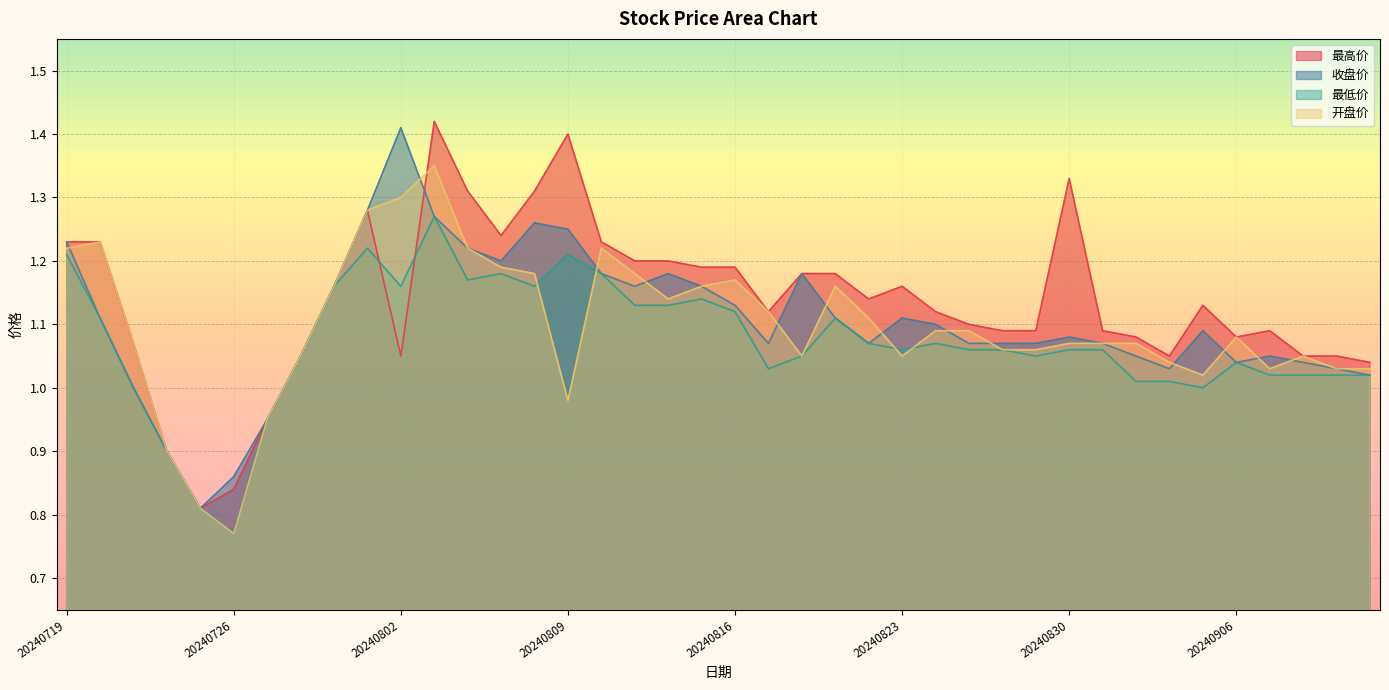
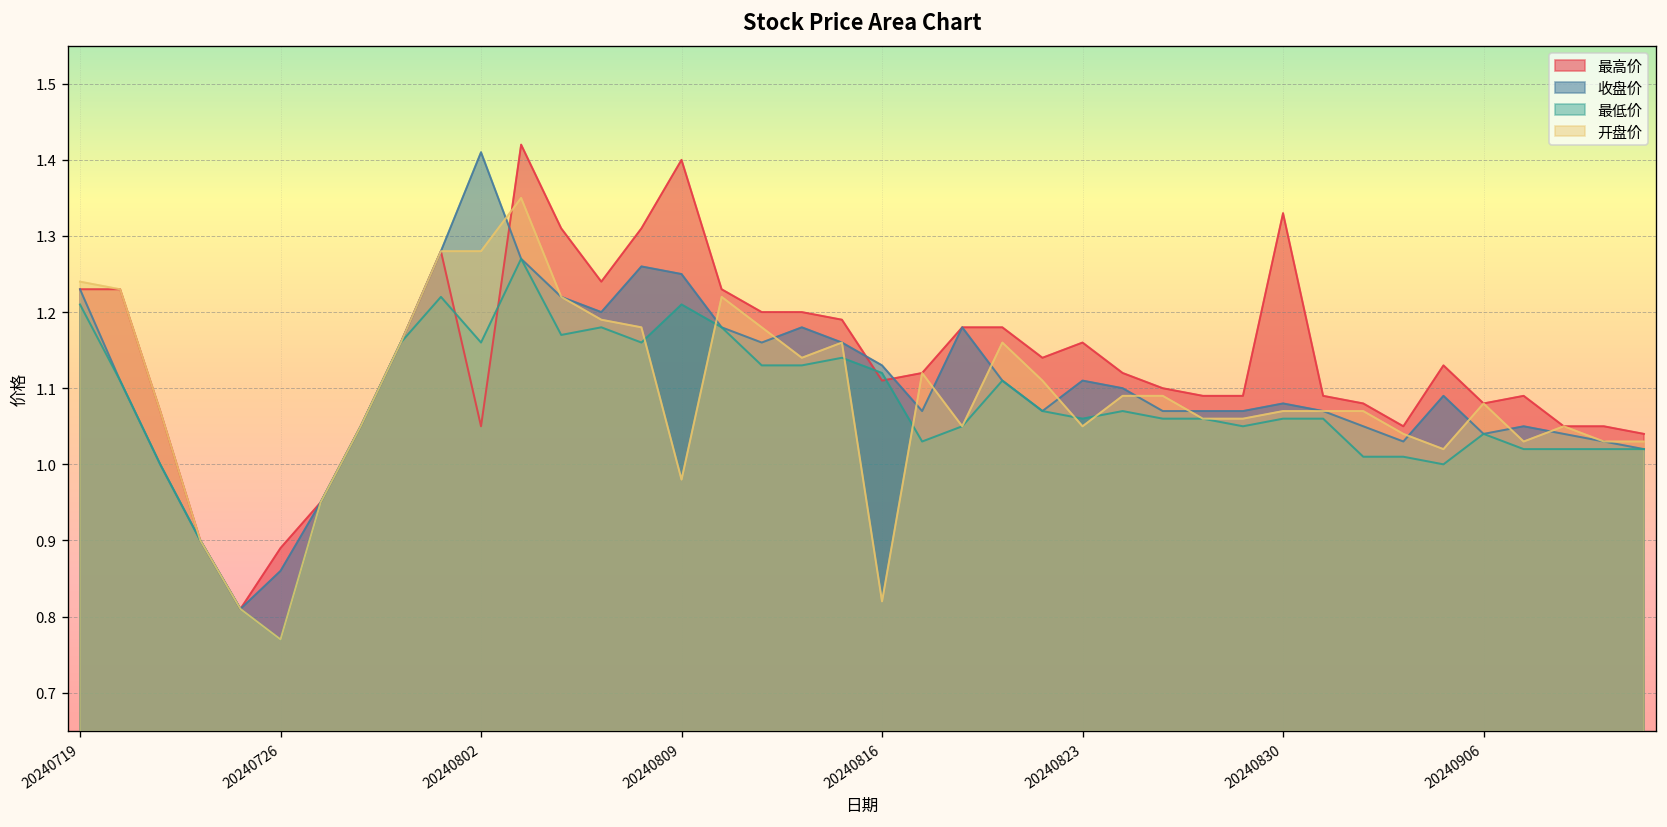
开盘价, 20240719: 1.22 -> 1.24
最高价, 20240726: 0.84 -> 0.89
开盘价, 20240802: 1.30 -> 1.28
最高价, 20240816: 1.19 -> 1.11
开盘价, 20240816: 1.17 -> 0.82
